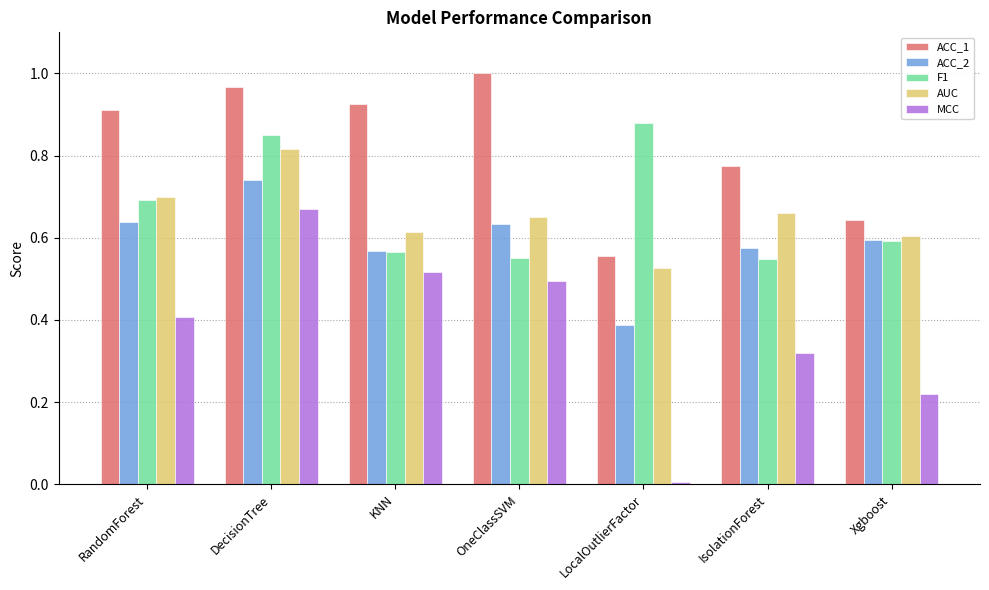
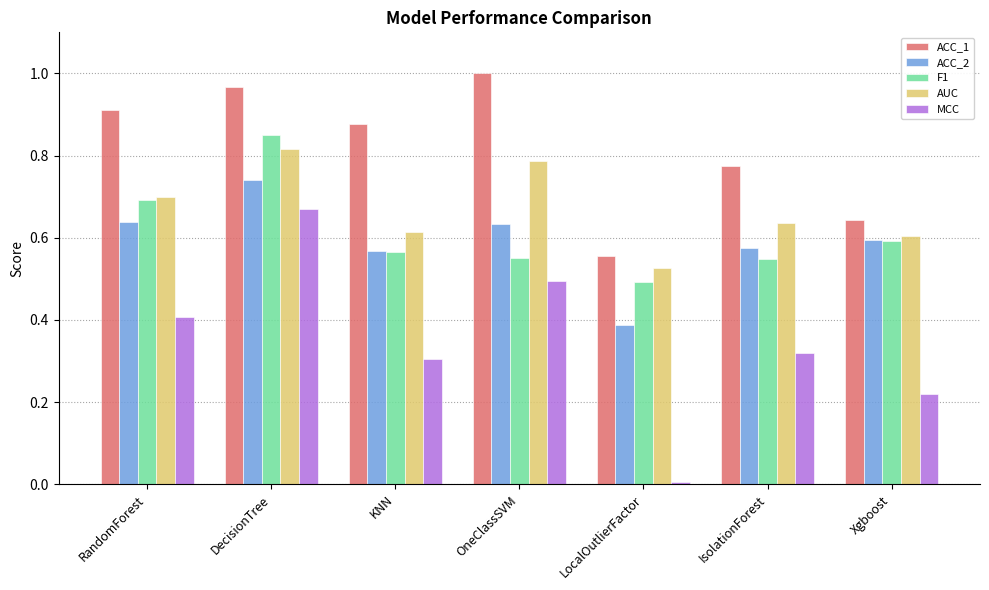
ACC_1, KNN: 0.93 -> 0.88
MCC, KNN: 0.52 -> 0.30
AUC, OneClassSVM: 0.65 -> 0.79
F1, LocalOutlierFactor: 0.88 -> 0.49
AUC, IsolationForest: 0.66 -> 0.64
